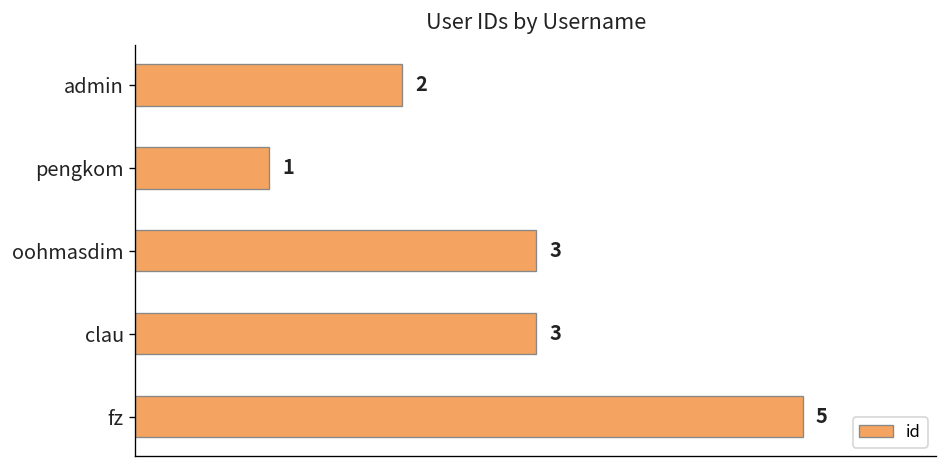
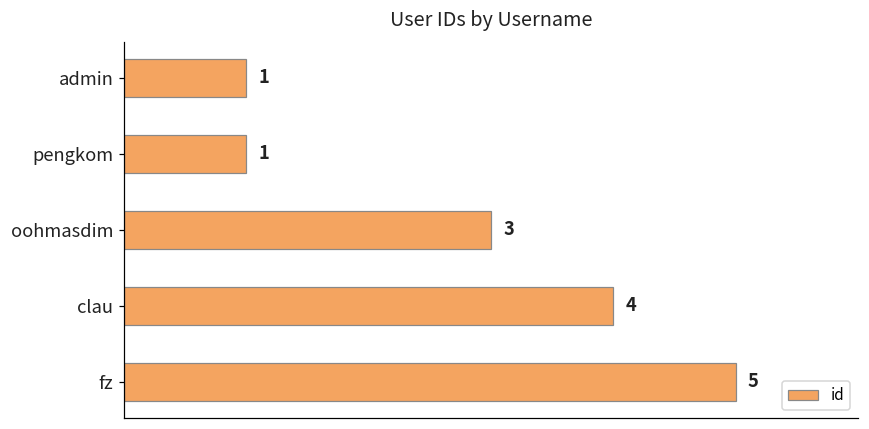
admin: 2 -> 1
clau: 3 -> 4
